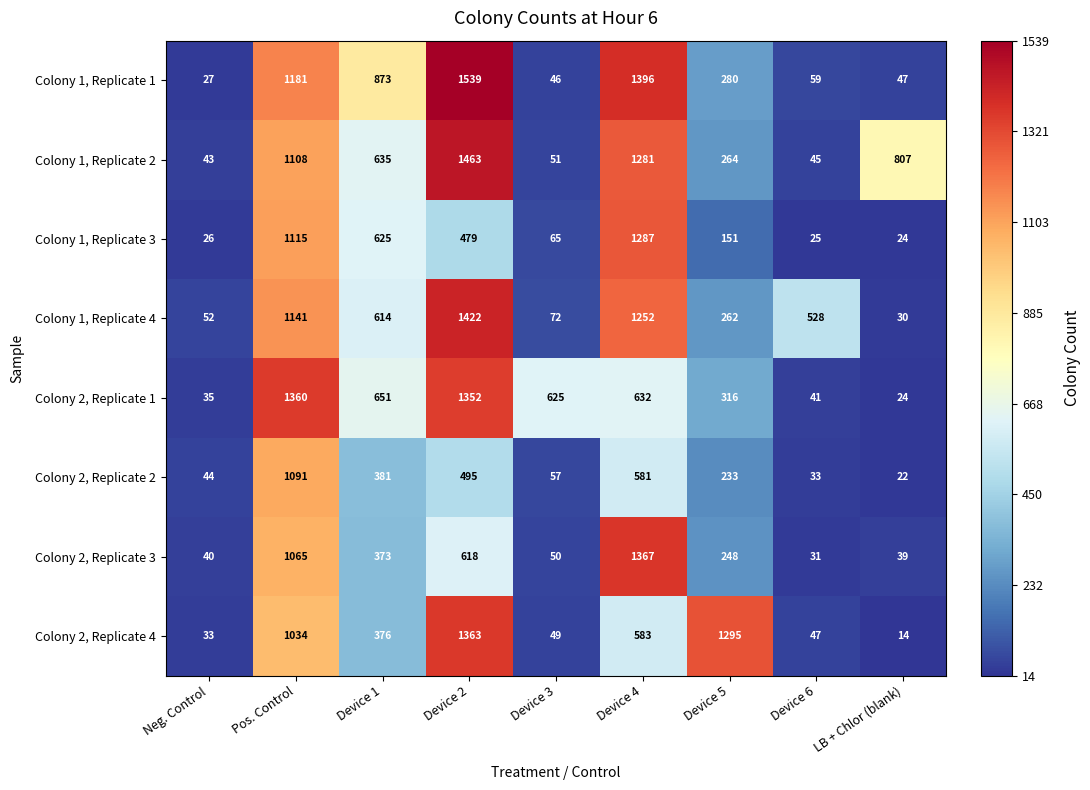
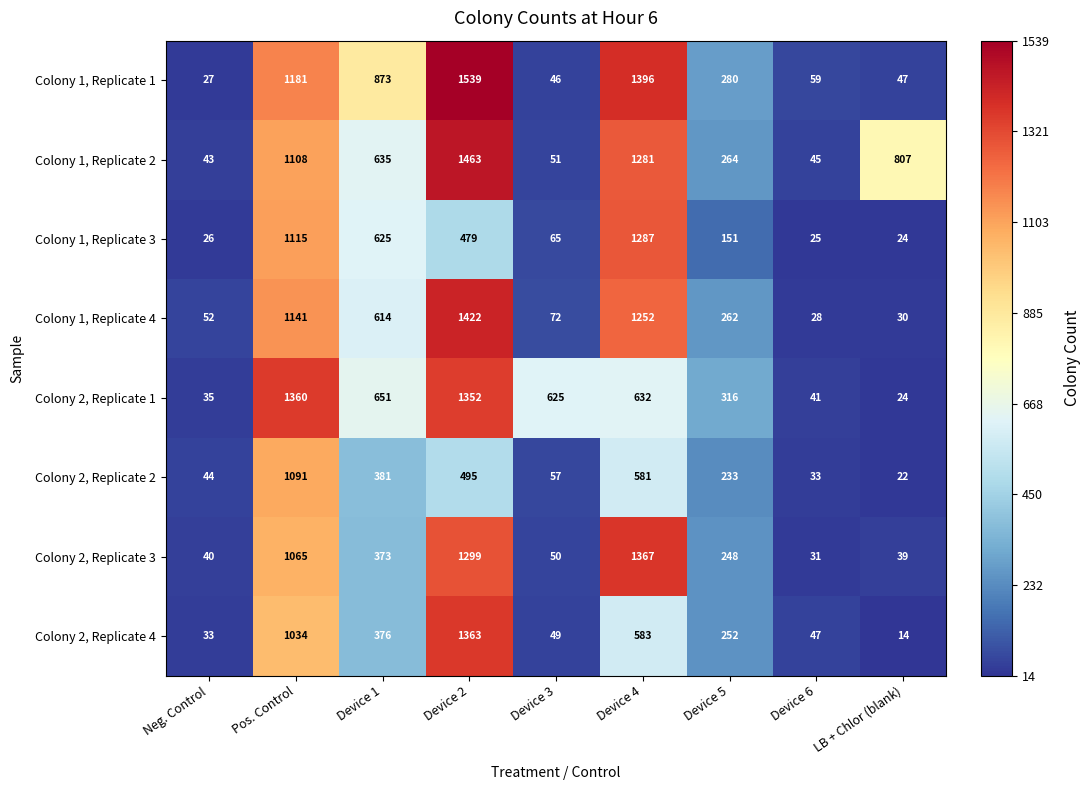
Colony 1, Replicate 4, Device 6: 528 -> 28
Colony 2, Replicate 3, Device 2: 618 -> 1299
Colony 2, Replicate 4, Device 5: 1295 -> 252
